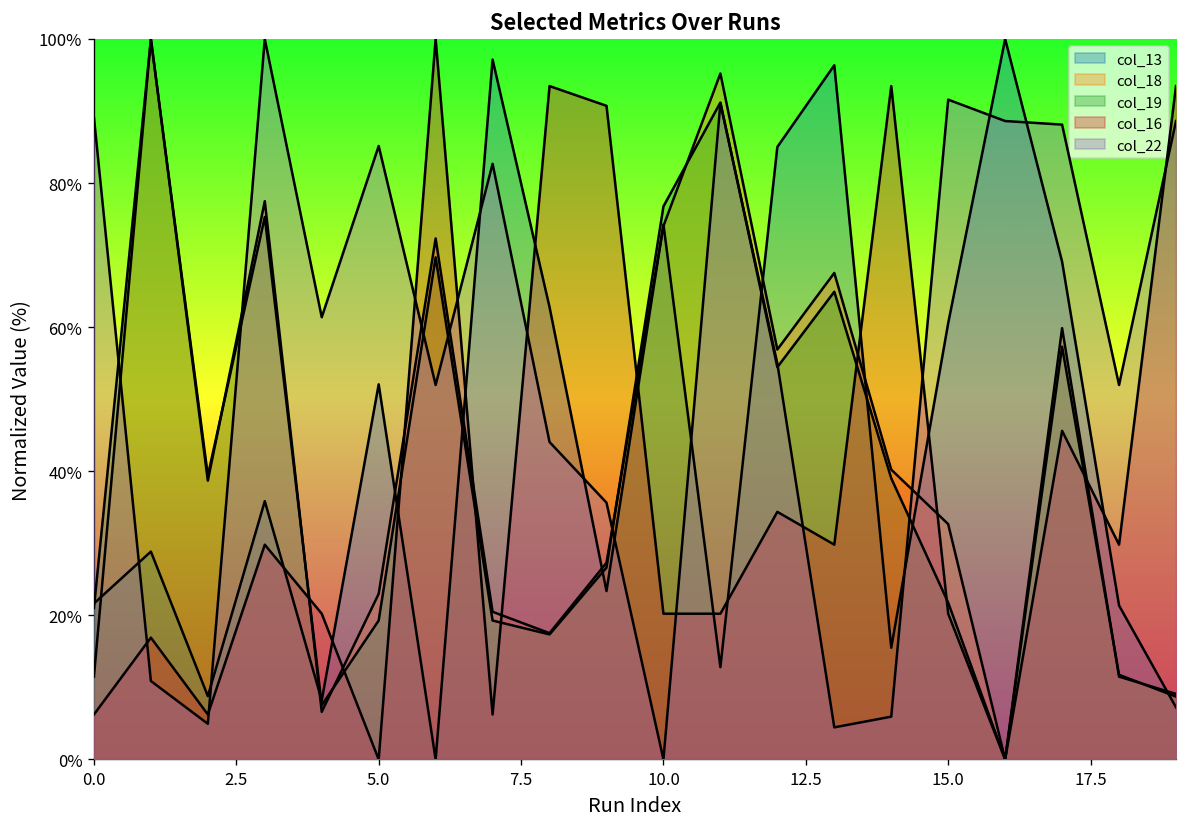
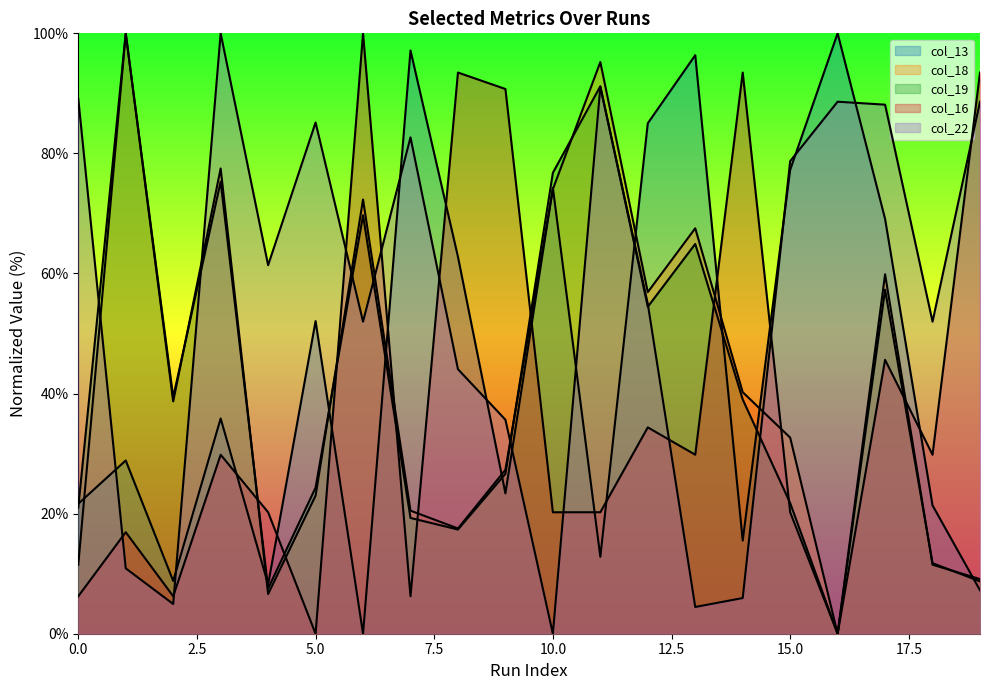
col_19, 5.0: 19% -> 24%
col_13, 15.0: 61% -> 77%
col_22, 15.0: 92% -> 79%
